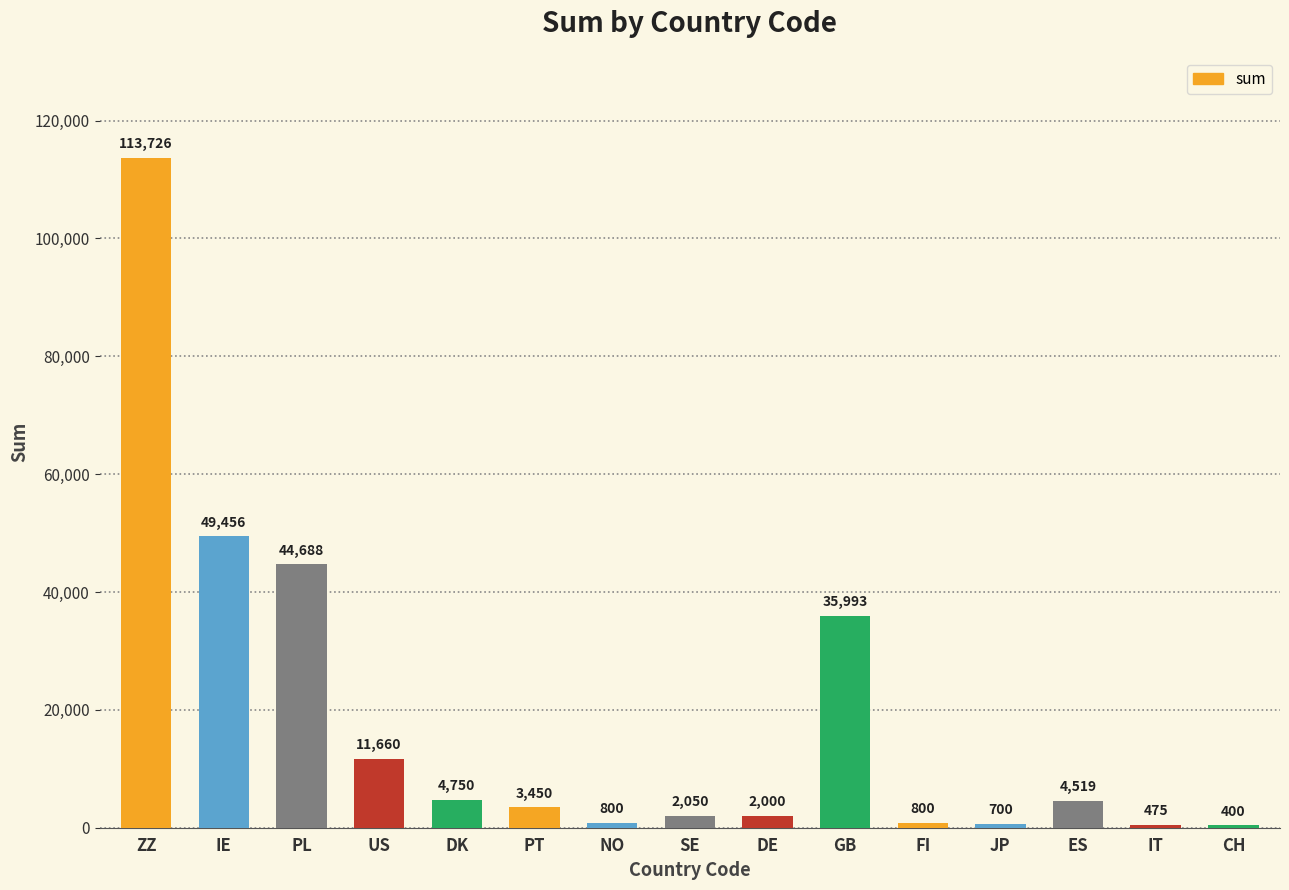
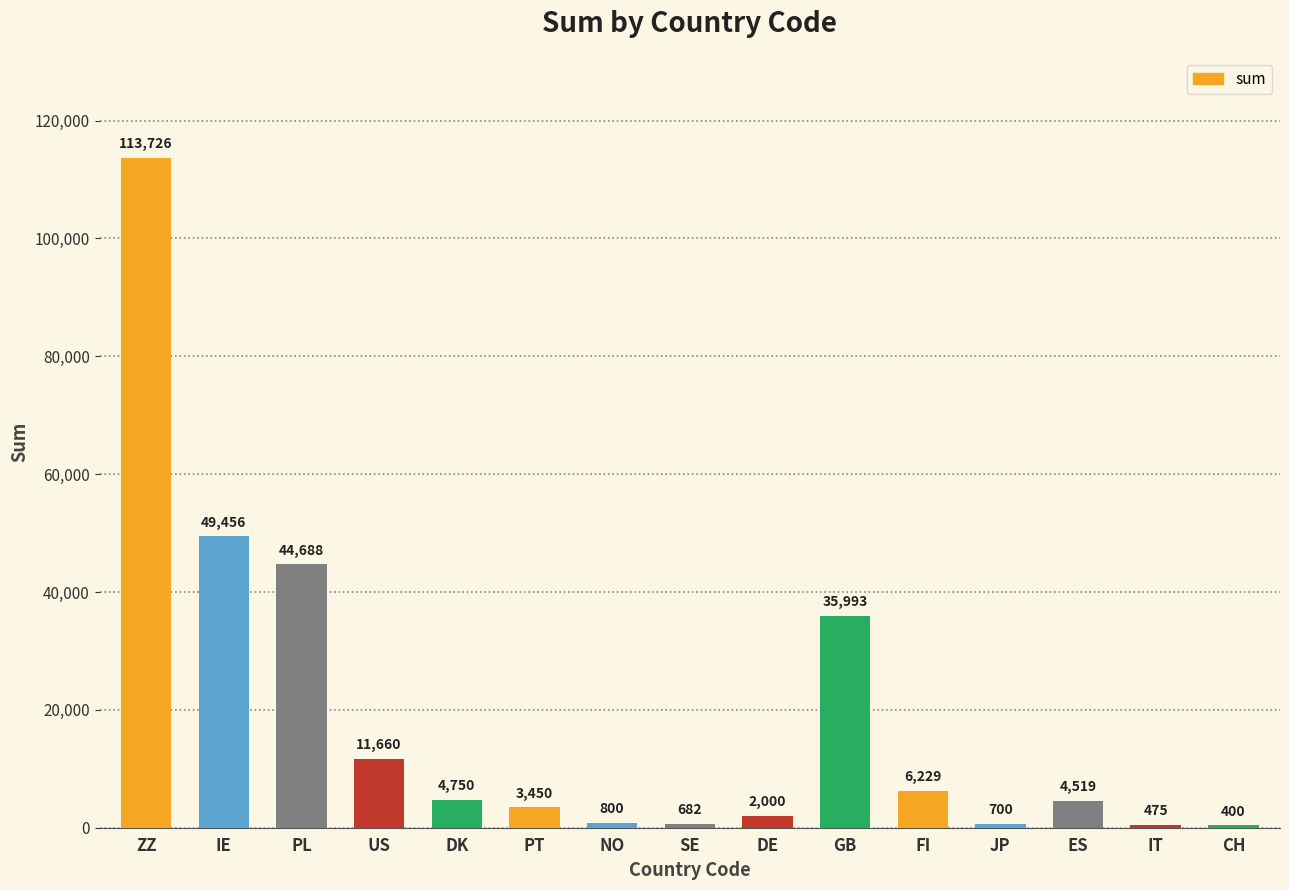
SE: 2,050 -> 682
FI: 800 -> 6,229
